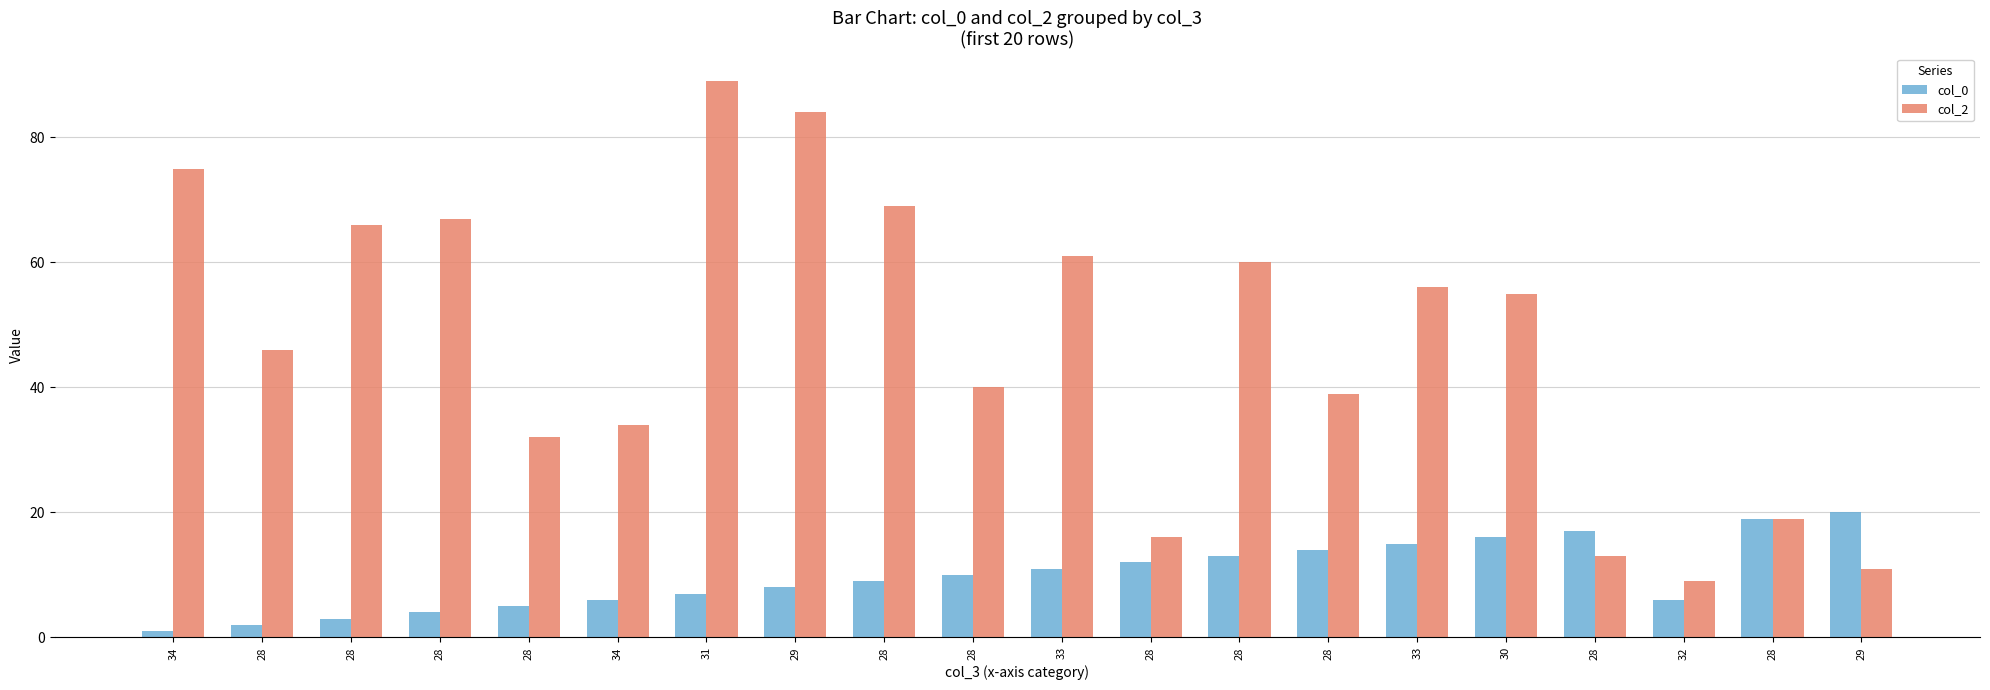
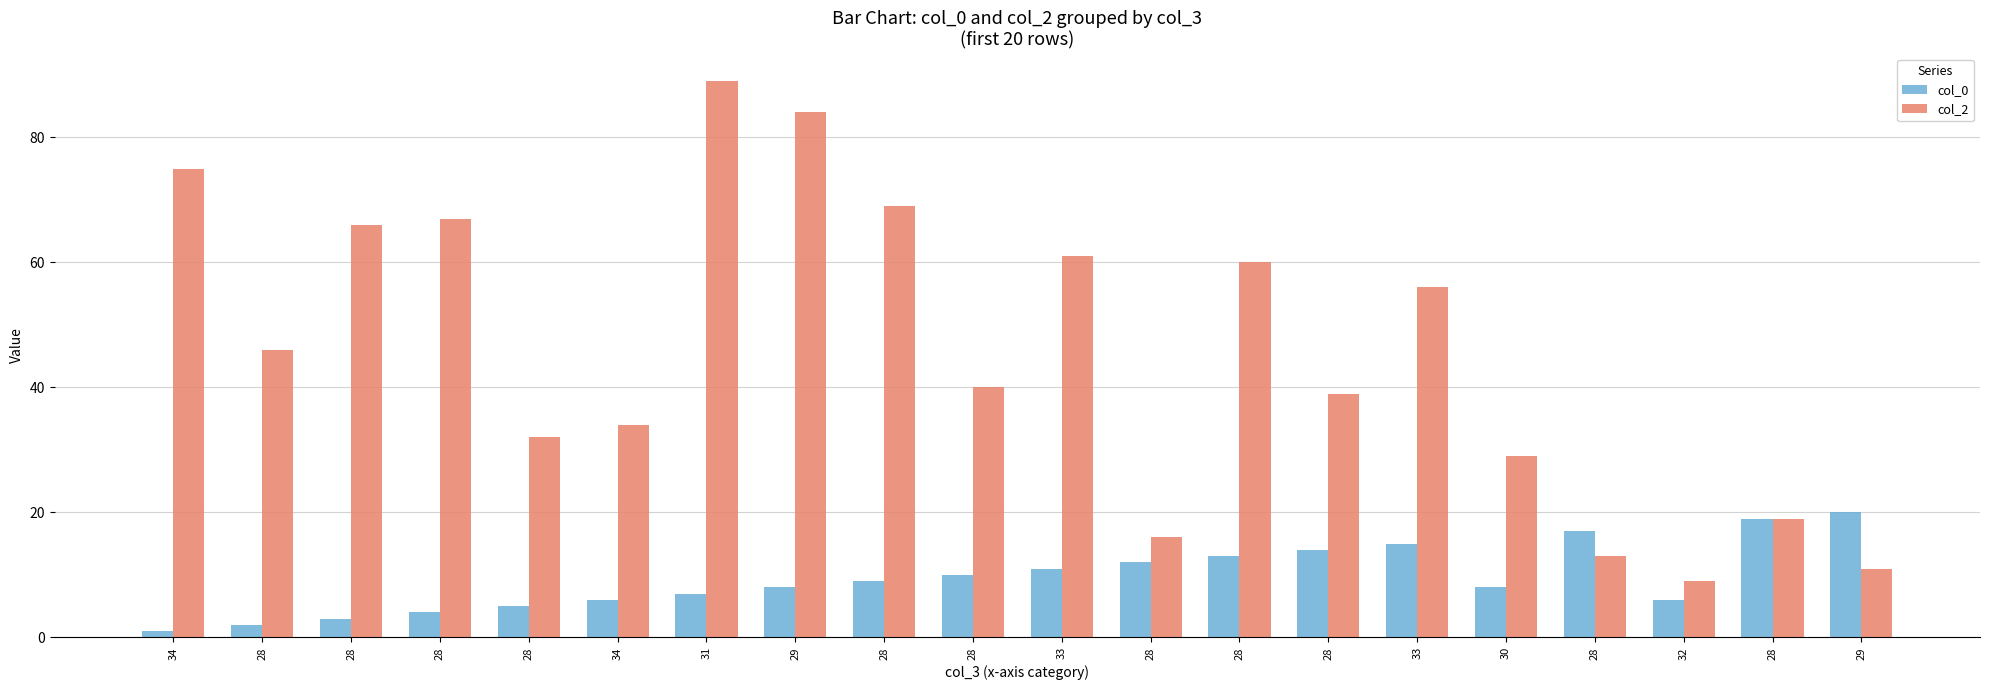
col_0, 30: 16 -> 8
col_2, 30: 55 -> 29
